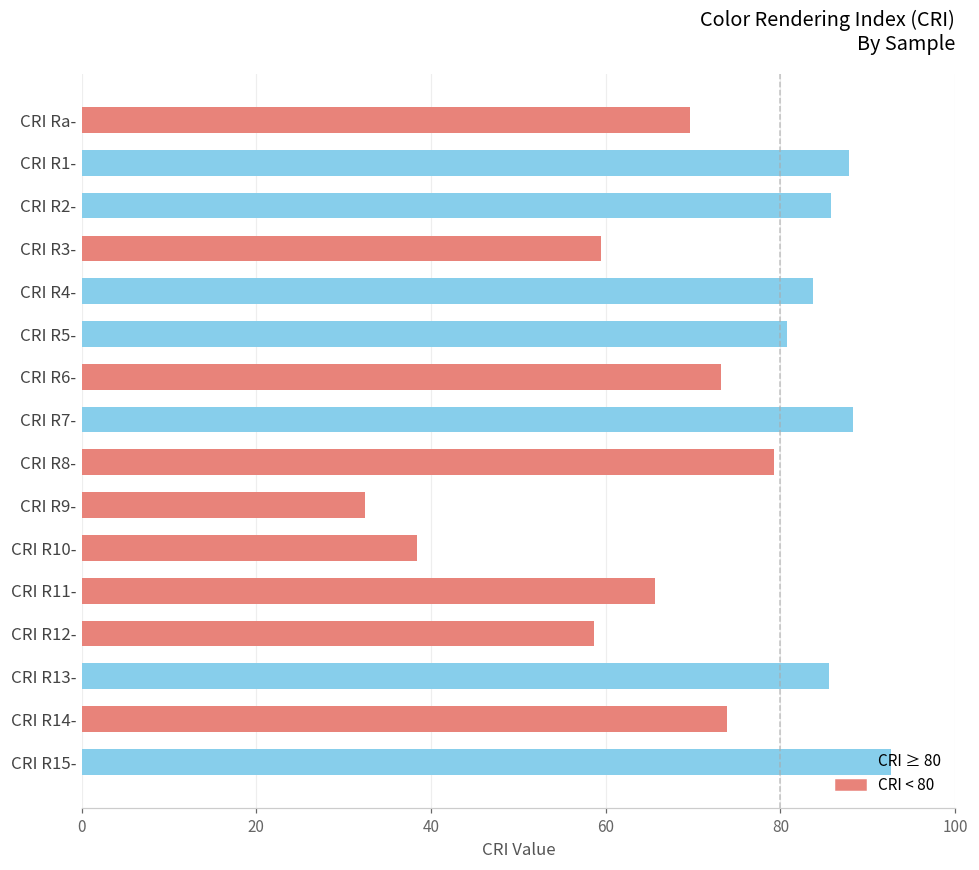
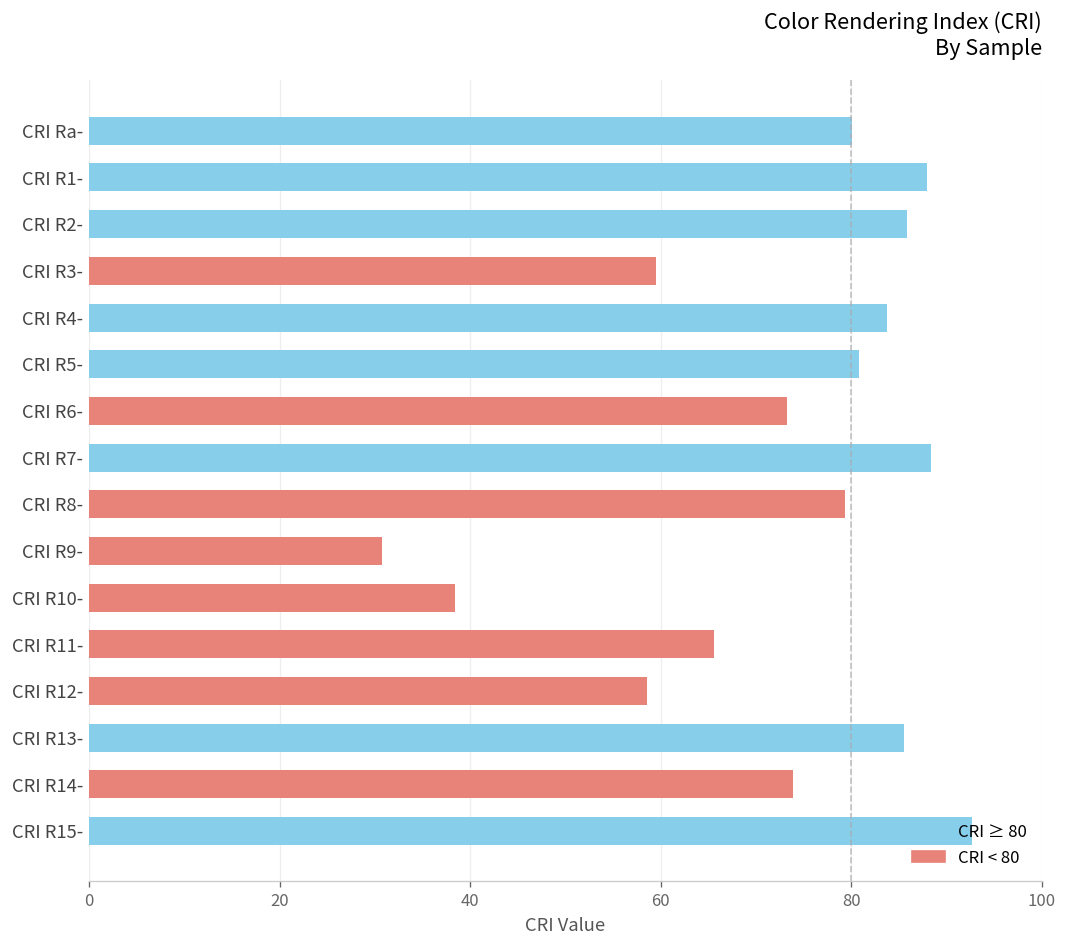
CRI Ra-: 70 -> 80
CRI R9-: 32 -> 31
